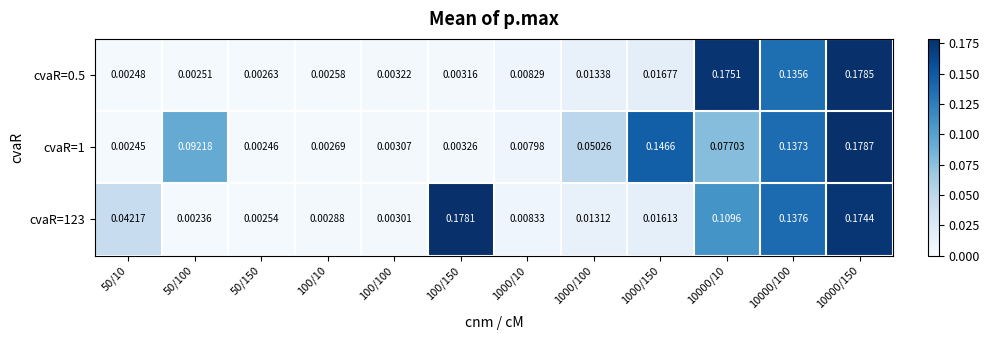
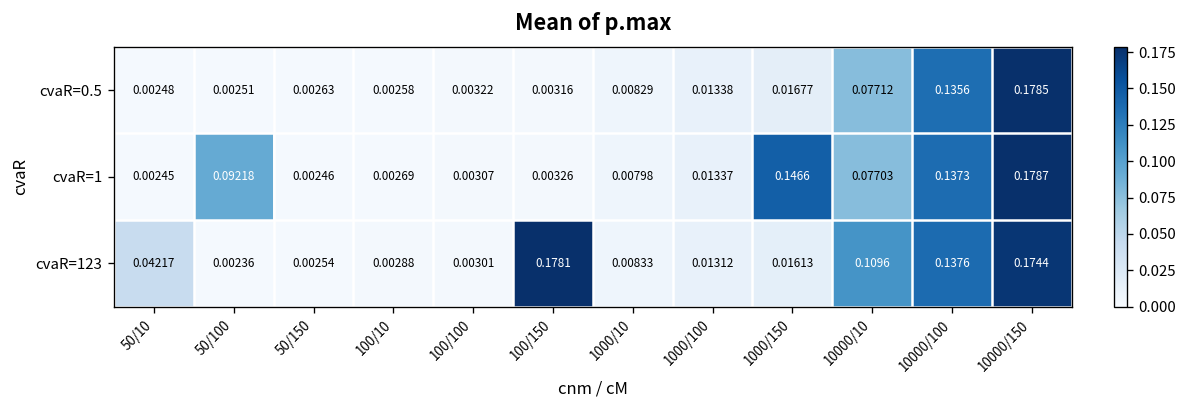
cvaR=0.5, 10000/10: 0.1751 -> 0.07712
cvaR=1, 1000/100: 0.05026 -> 0.01337
